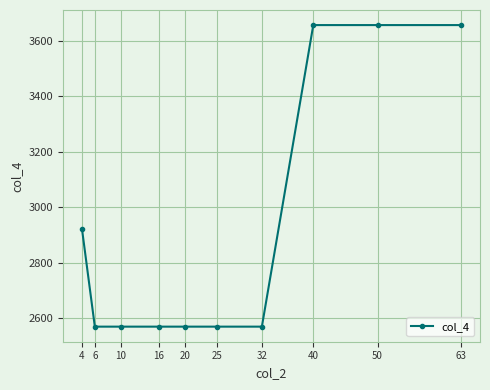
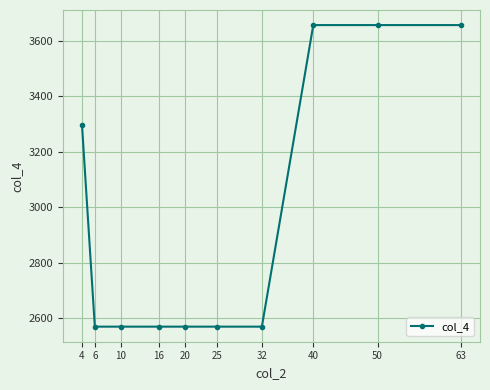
4: 2920 -> 3300
